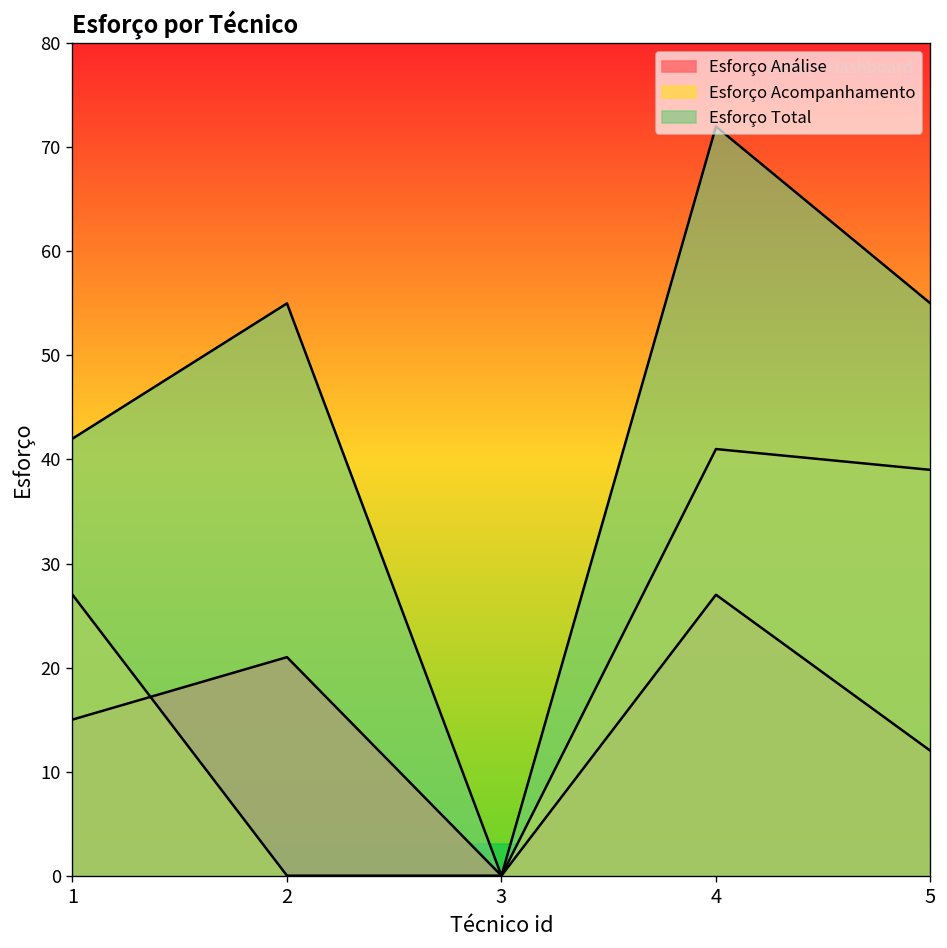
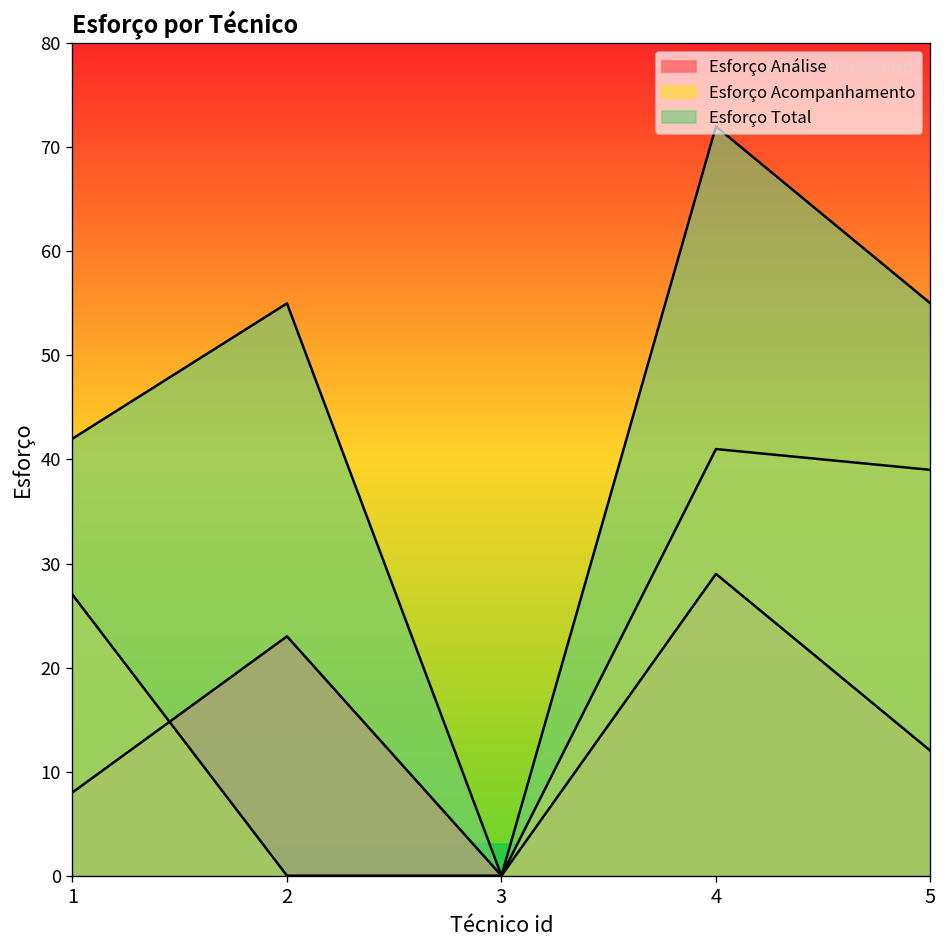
Esforço Análise, 1: 15 -> 8
Esforço Análise, 2: 21 -> 23
Esforço Análise, 4: 27 -> 29
